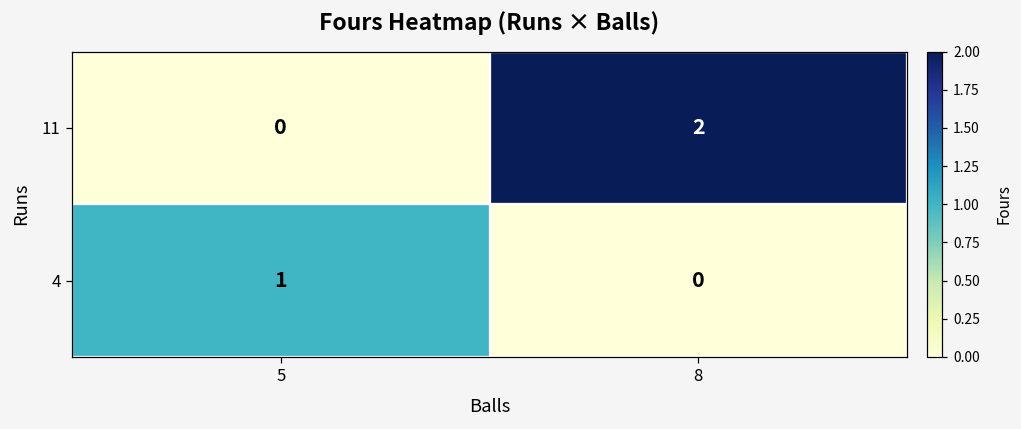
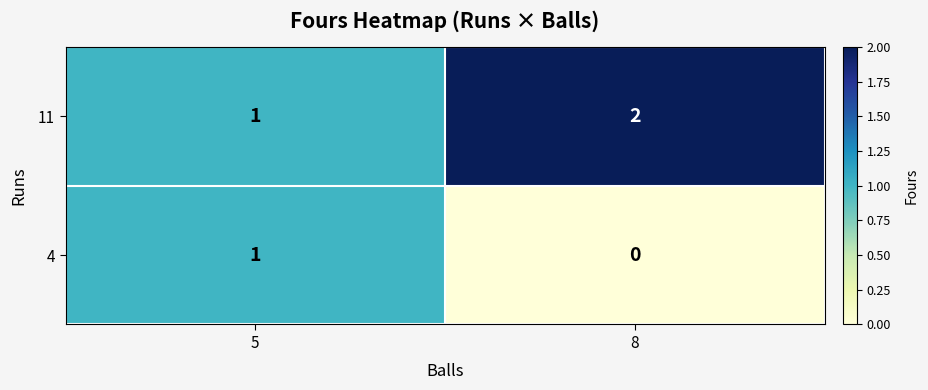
11, 5: 0 -> 1
